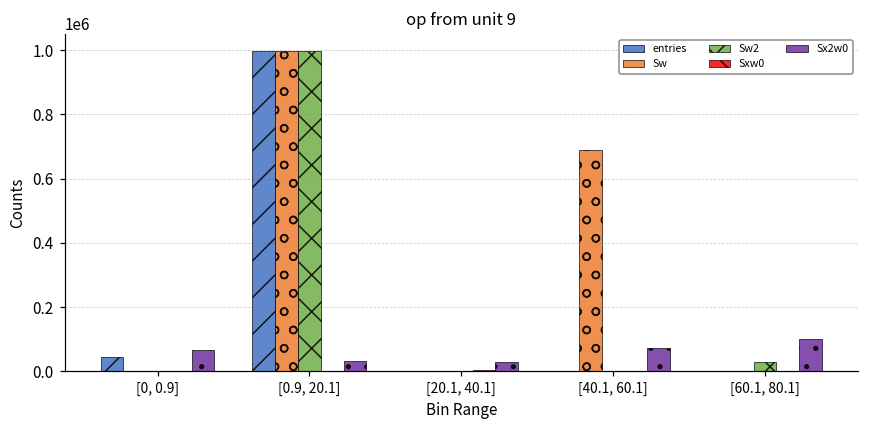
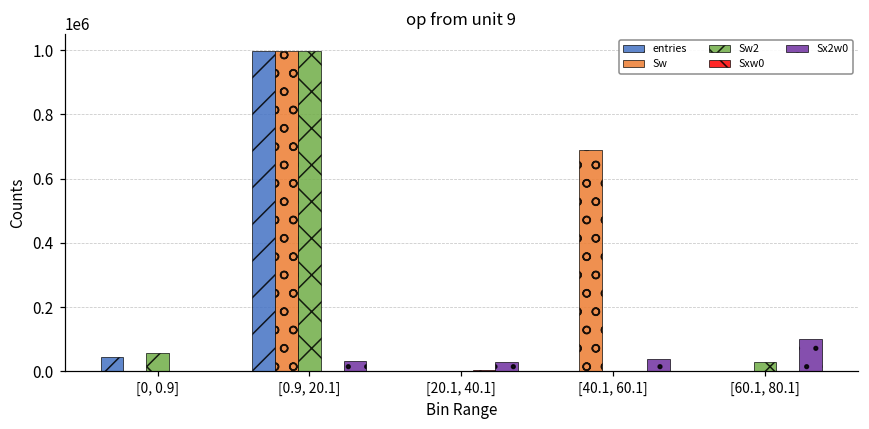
Sw2, [0, 0.9]: 0 -> 60000
Sx2w0, [0, 0.9]: 70000 -> 0
Sx2w0, [40.1, 60.1]: 70000 -> 40000
